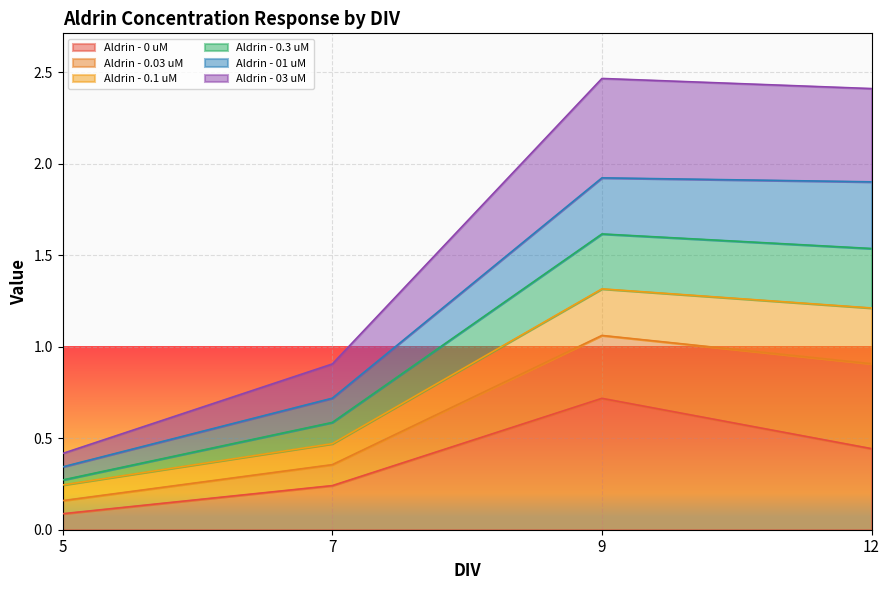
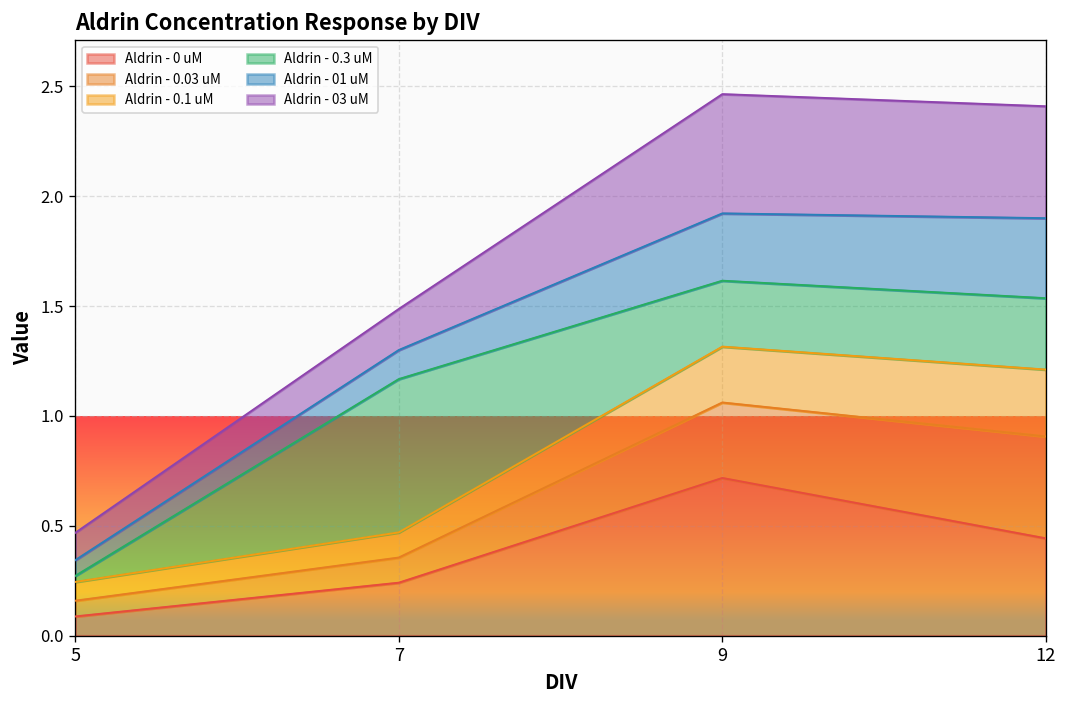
Aldrin - 03 uM, 5: 0.07 -> 0.12
Aldrin - 0.3 uM, 7: 0.12 -> 0.70
